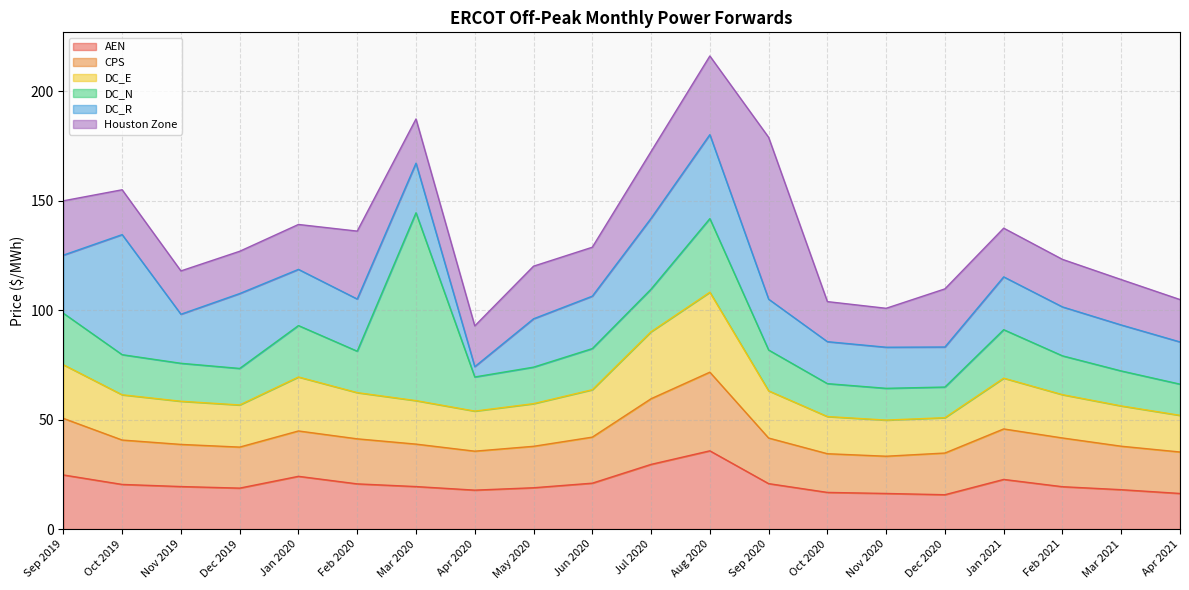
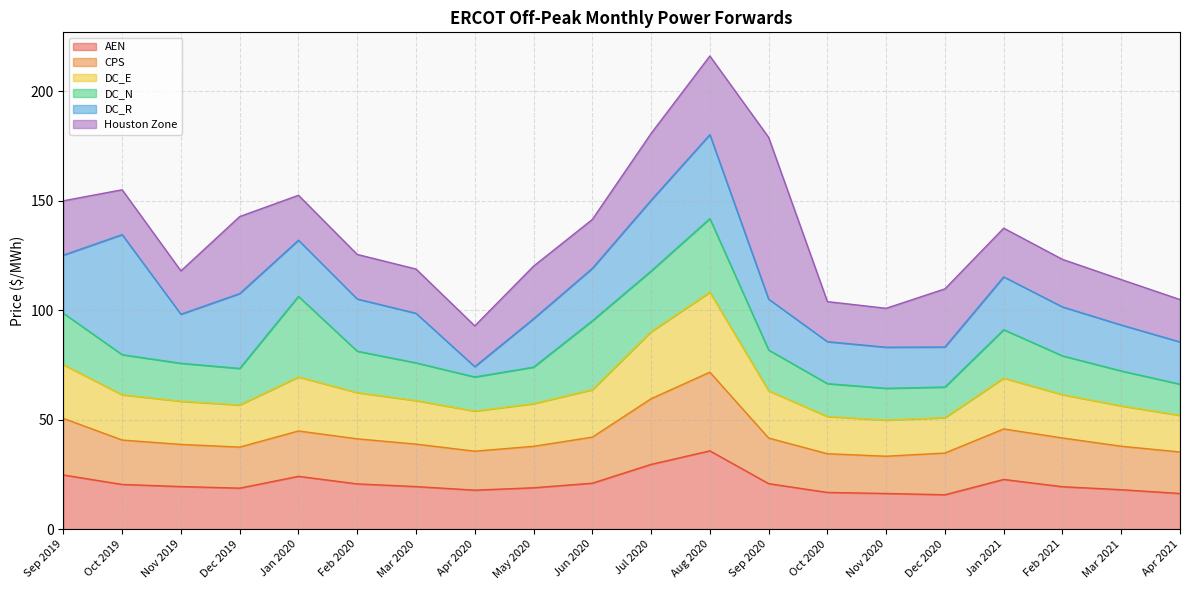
Houston Zone, Dec 2019: 19 -> 35
DC_N, Jan 2020: 23 -> 37
Houston Zone, Feb 2020: 31 -> 20
DC_N, Mar 2020: 86 -> 17
DC_N, Jun 2020: 19 -> 31
DC_N, Jul 2020: 19 -> 28
